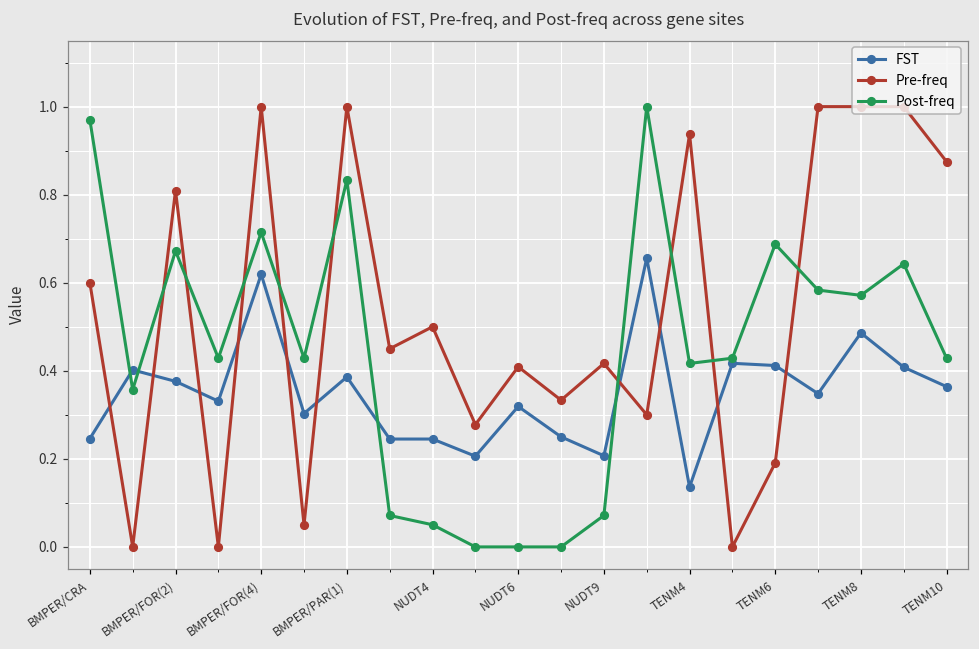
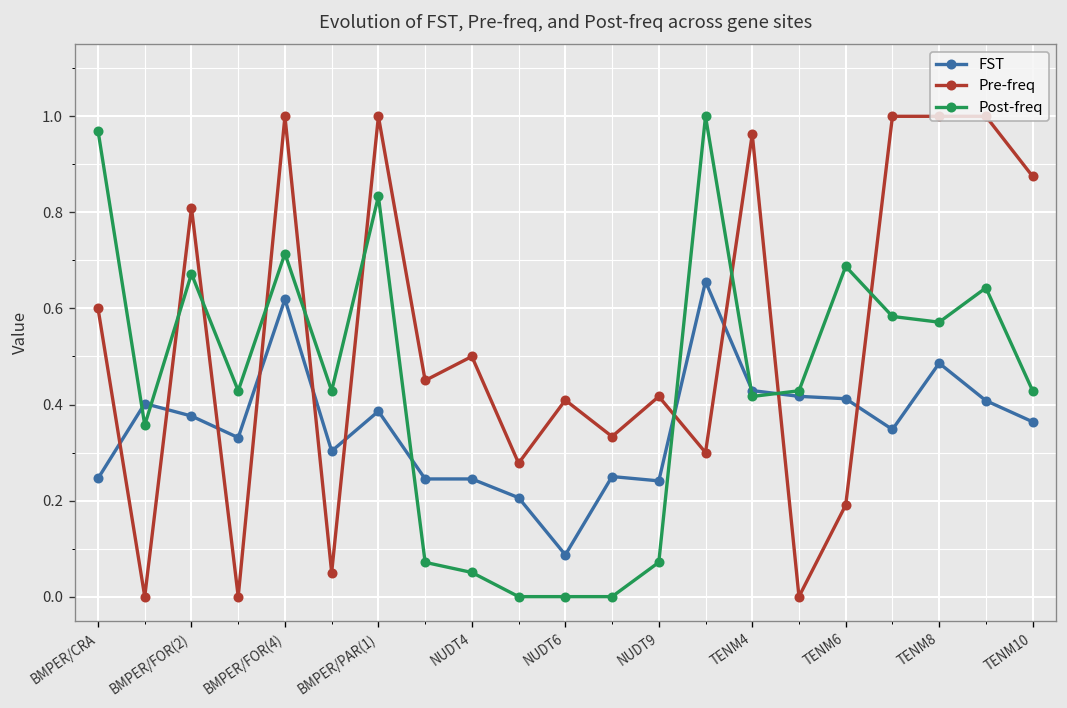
FST, NUDT6: 0.32 -> 0.09
FST, NUDT9: 0.21 -> 0.24
FST, TENM4: 0.14 -> 0.43
Pre-freq, TENM4: 0.94 -> 0.96
